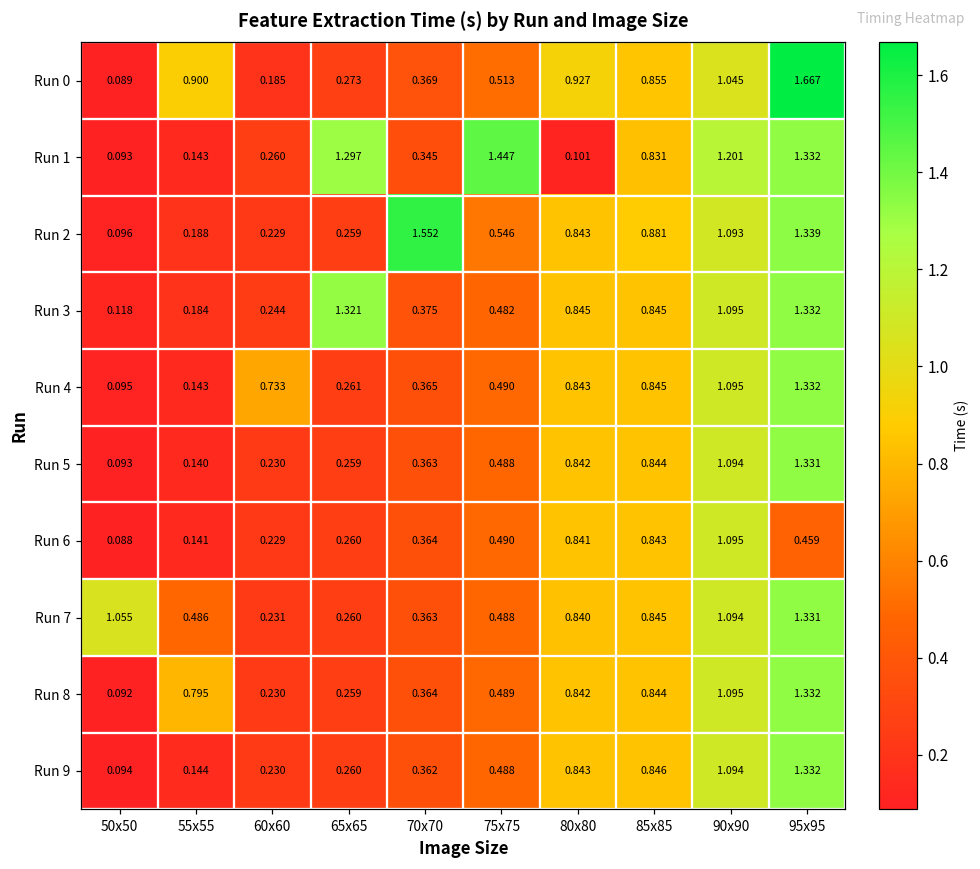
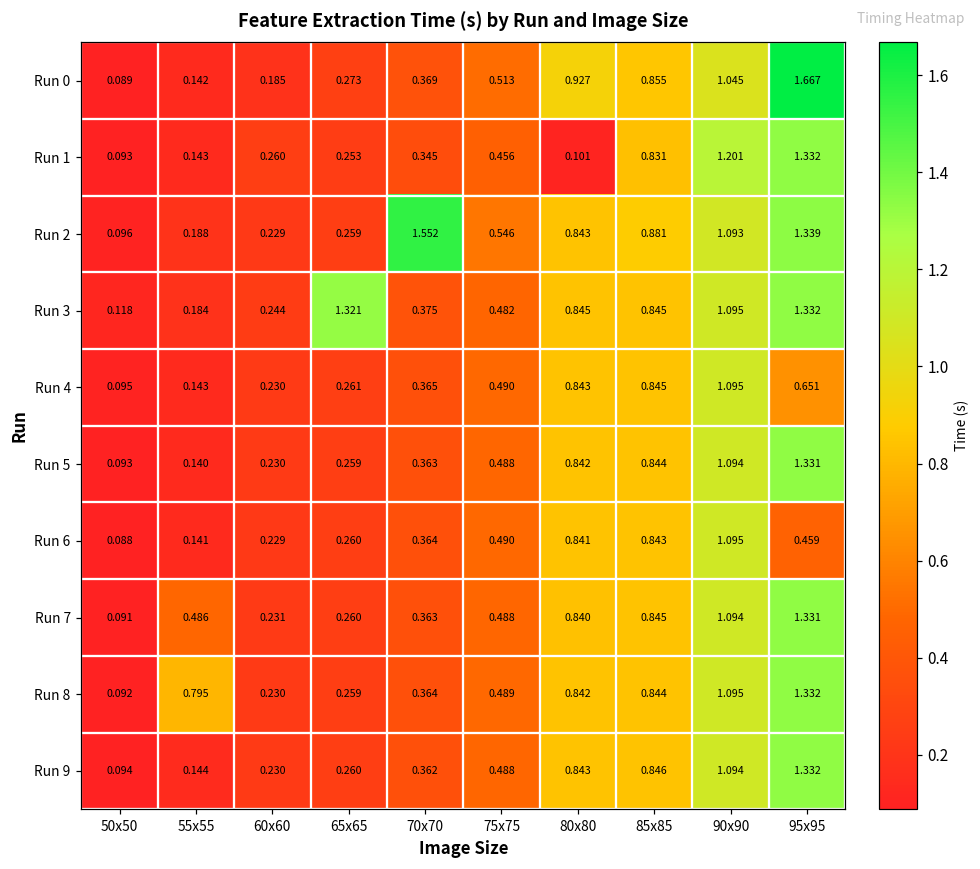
Run 0, 55x55: 0.900 -> 0.142
Run 1, 65x65: 1.297 -> 0.253
Run 1, 75x75: 1.447 -> 0.456
Run 4, 60x60: 0.733 -> 0.230
Run 4, 95x95: 1.332 -> 0.651
Run 7, 50x50: 1.055 -> 0.091
